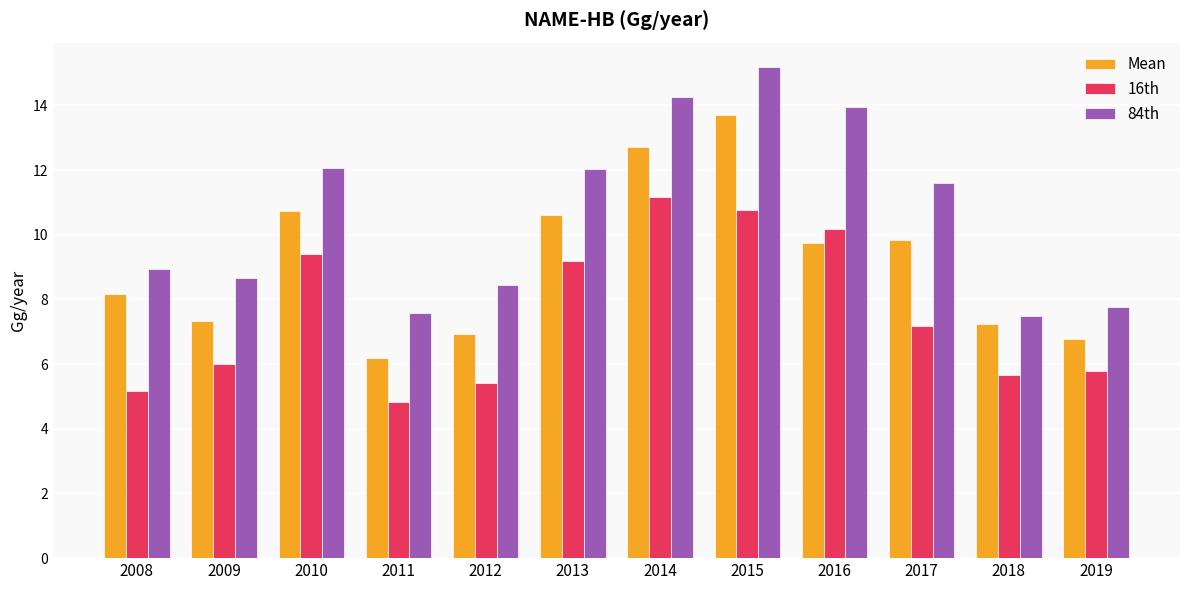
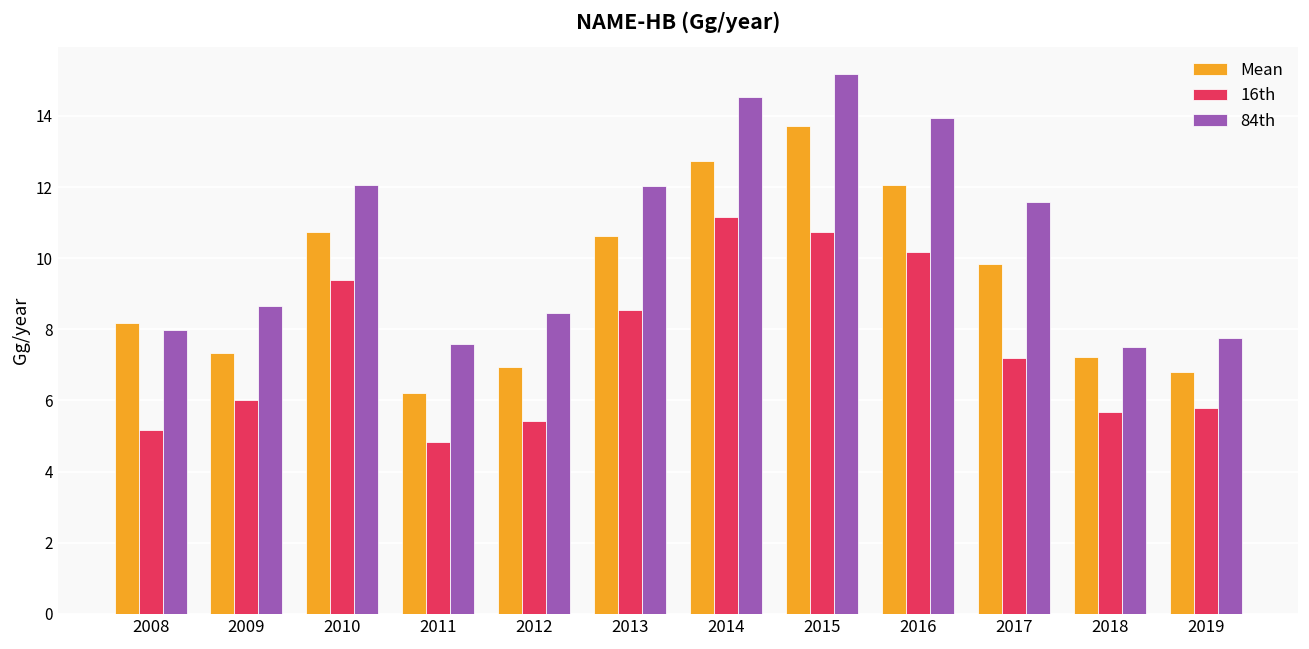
84th, 2008: 8.9 -> 8.0
16th, 2013: 9.2 -> 8.5
84th, 2014: 14.3 -> 14.5
Mean, 2016: 9.8 -> 12.1
